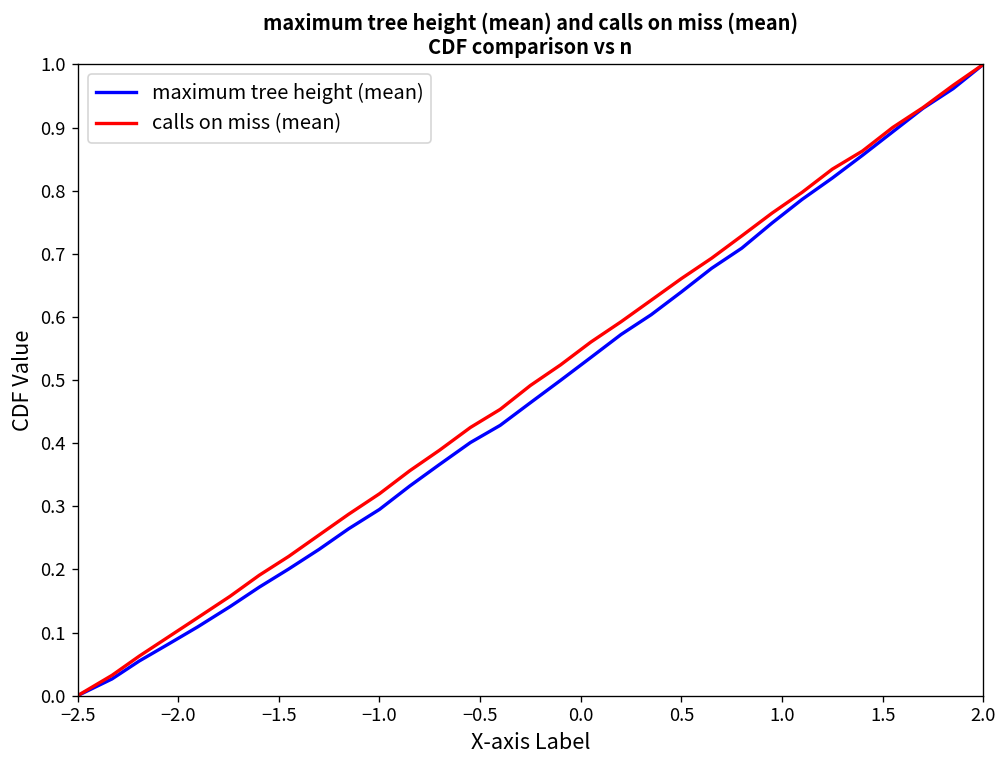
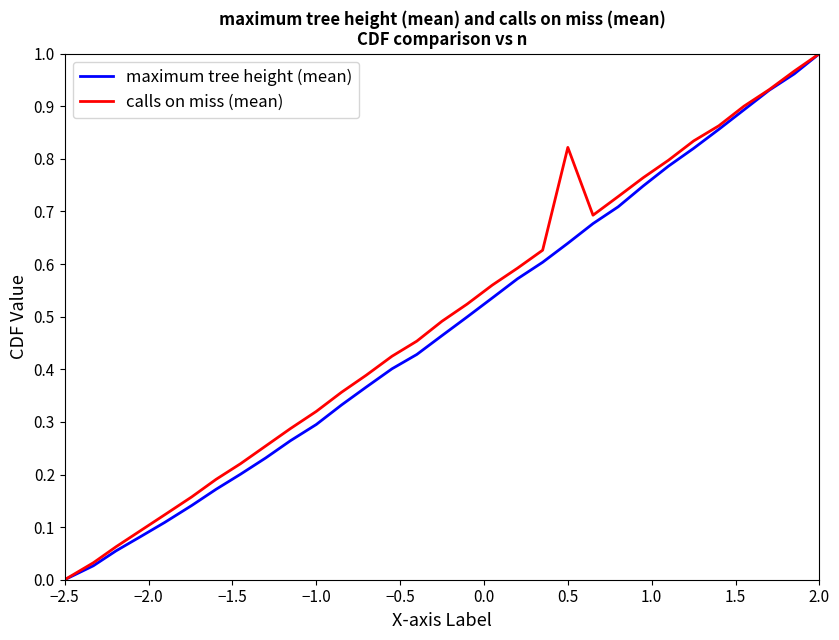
calls on miss (mean), 0.5: 0.66 -> 0.82
